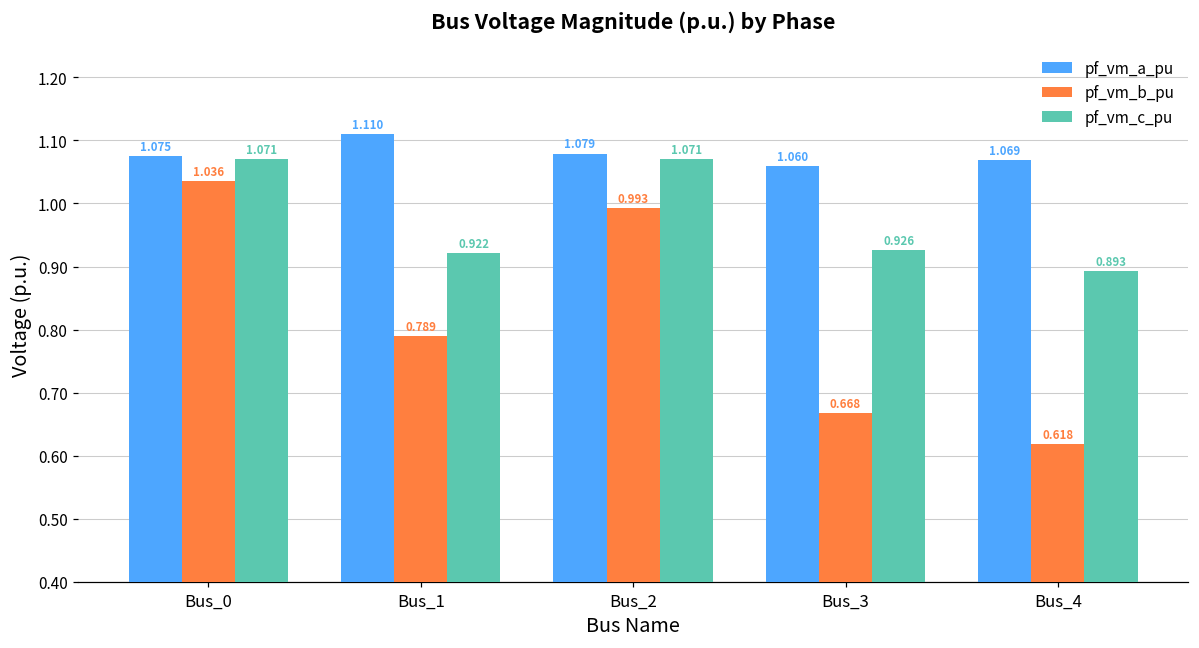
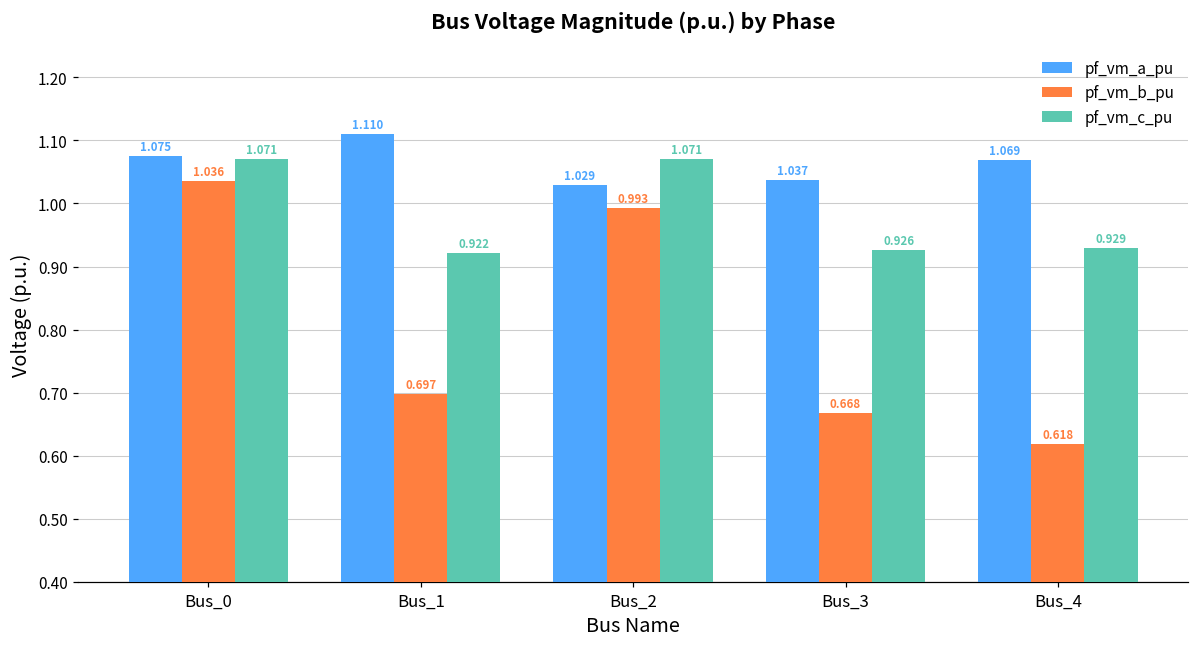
pf_vm_b_pu, Bus_1: 0.789 -> 0.697
pf_vm_a_pu, Bus_2: 1.079 -> 1.029
pf_vm_a_pu, Bus_3: 1.060 -> 1.037
pf_vm_c_pu, Bus_4: 0.893 -> 0.929
